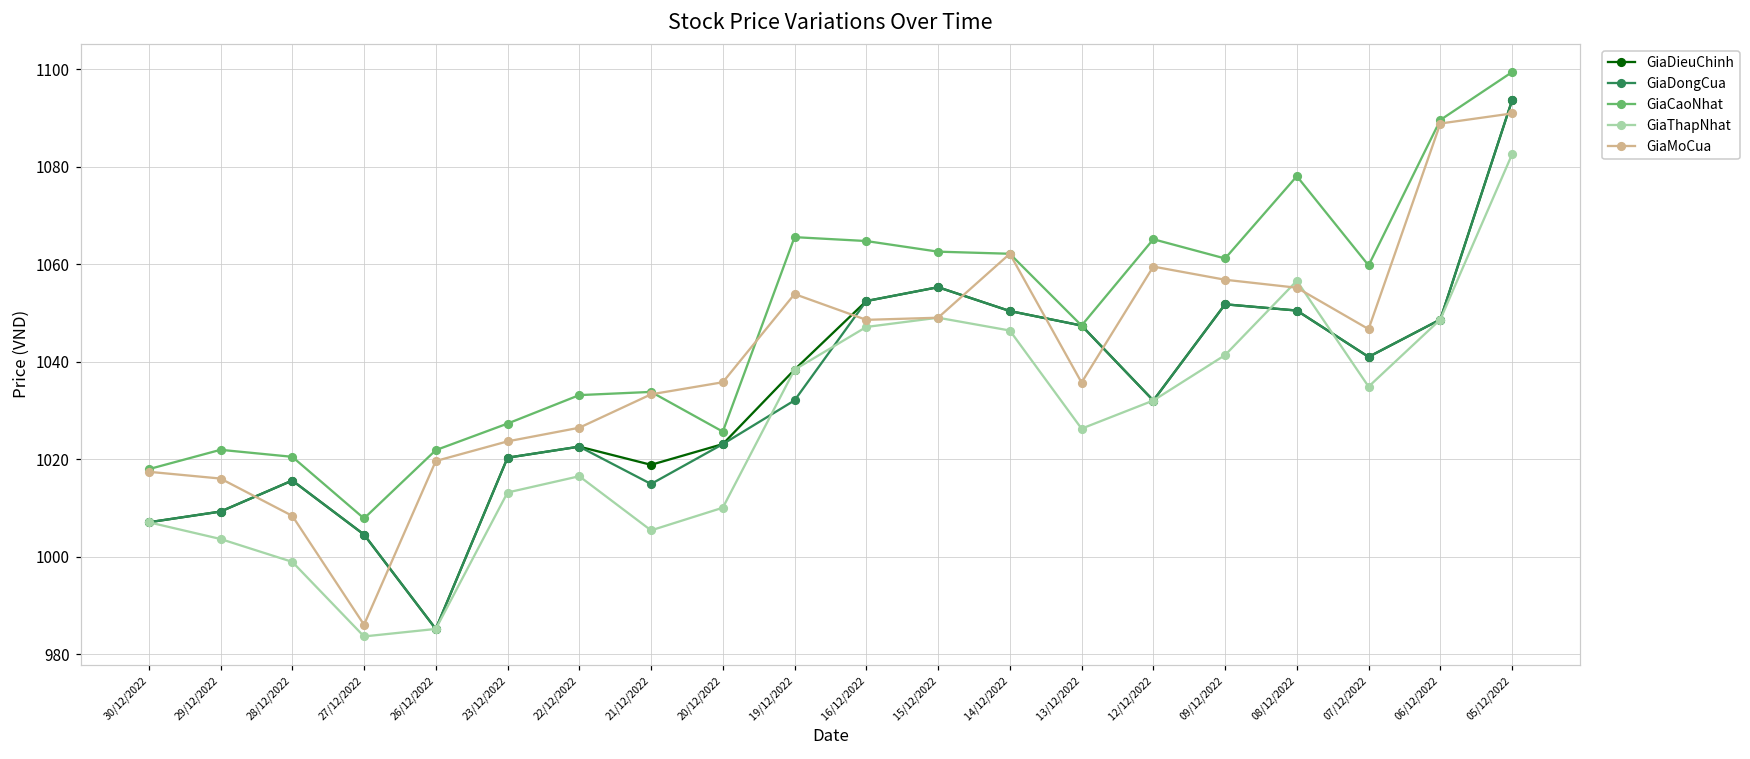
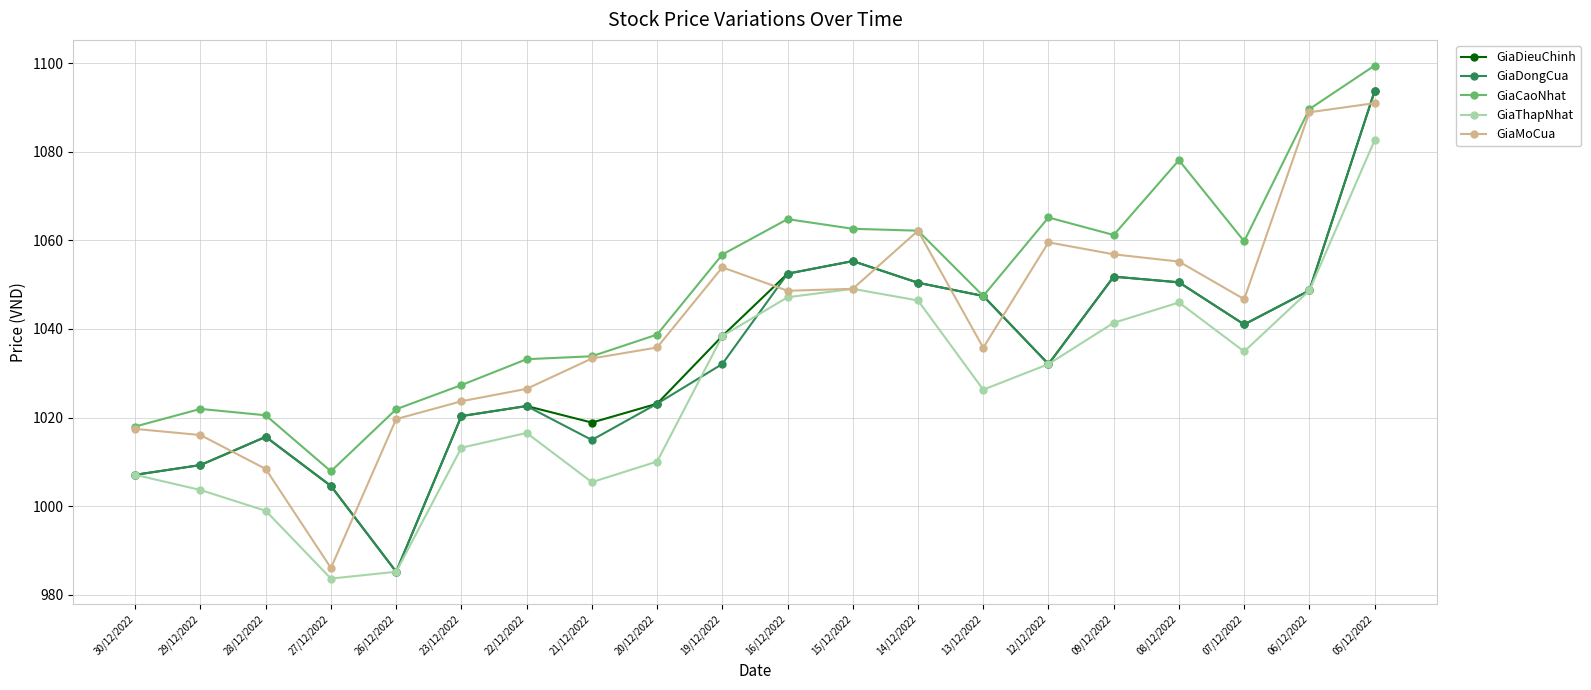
GiaCaoNhat, 20/12/2022: 1026 -> 1039
GiaCaoNhat, 19/12/2022: 1066 -> 1057
GiaThapNhat, 08/12/2022: 1057 -> 1046
